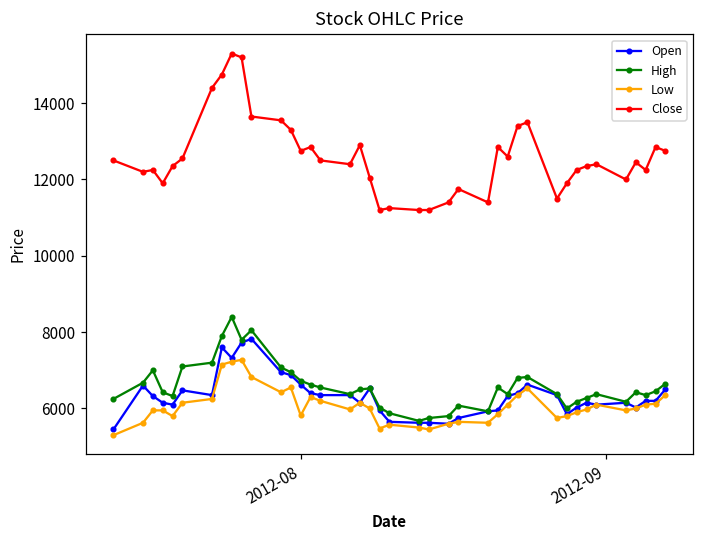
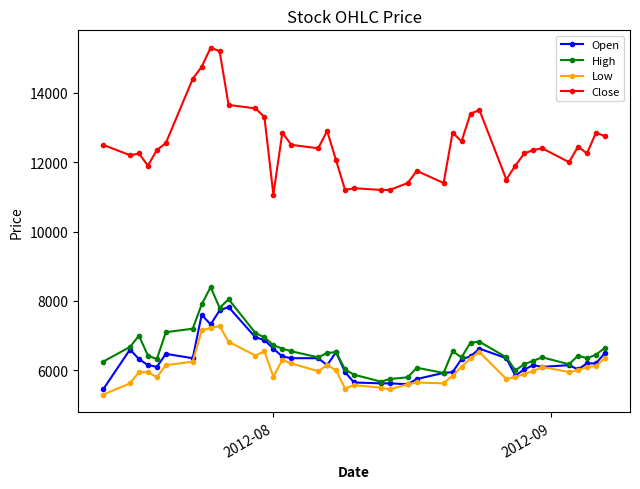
Close, 2012-08: 12800 -> 11100
